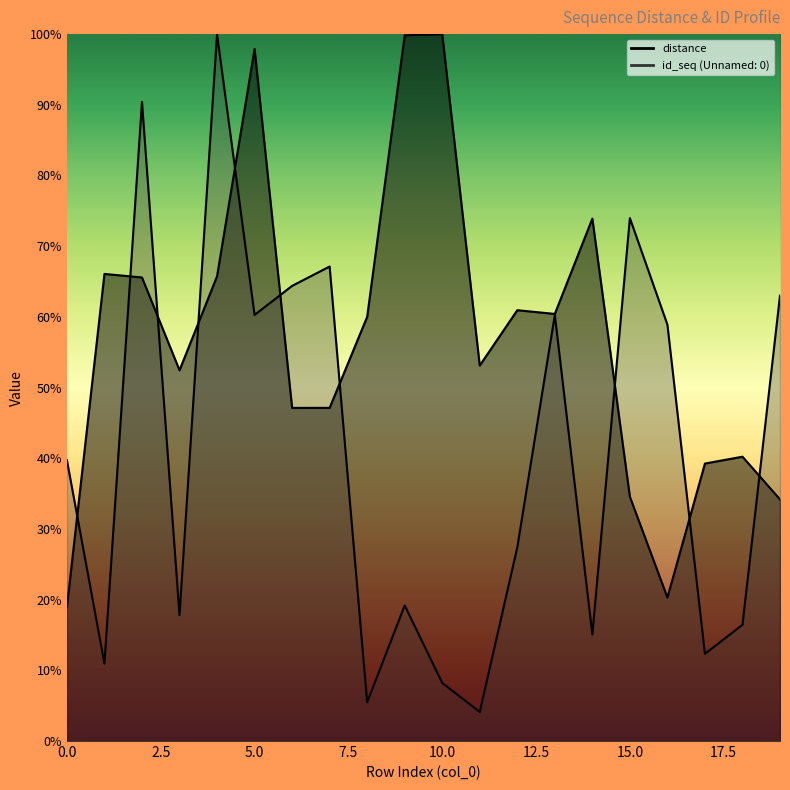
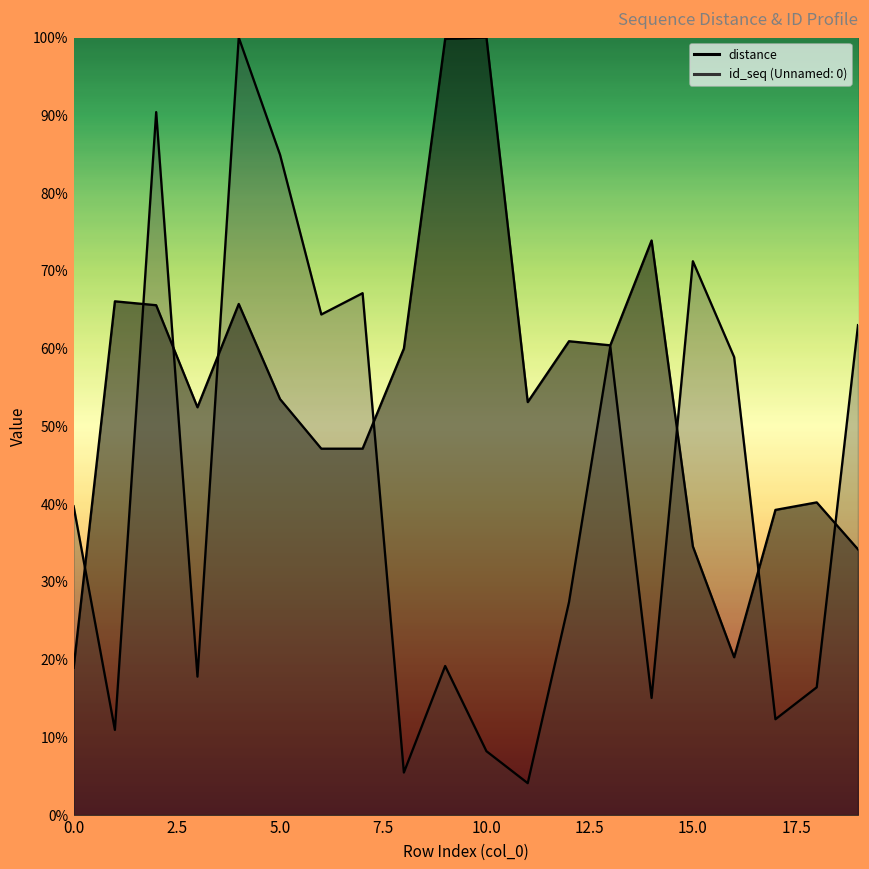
distance, 5.0: 98% -> 54%
id_seq (Unnamed: 0), 5.0: 60% -> 85%
id_seq (Unnamed: 0), 15.0: 74% -> 71%
